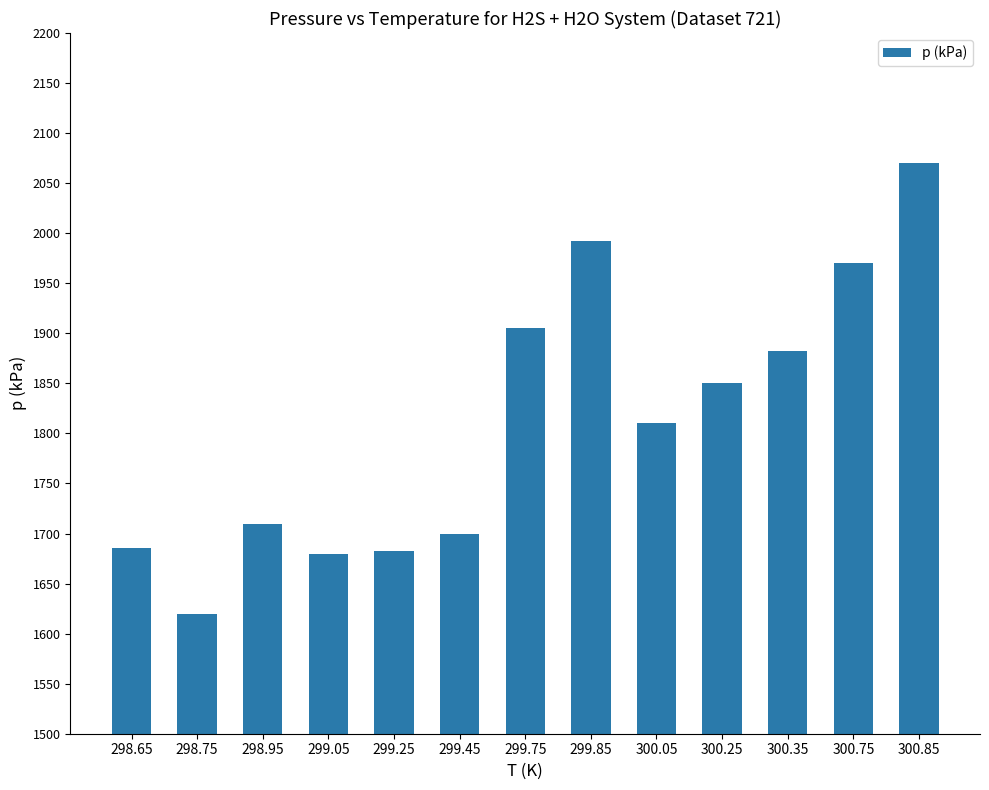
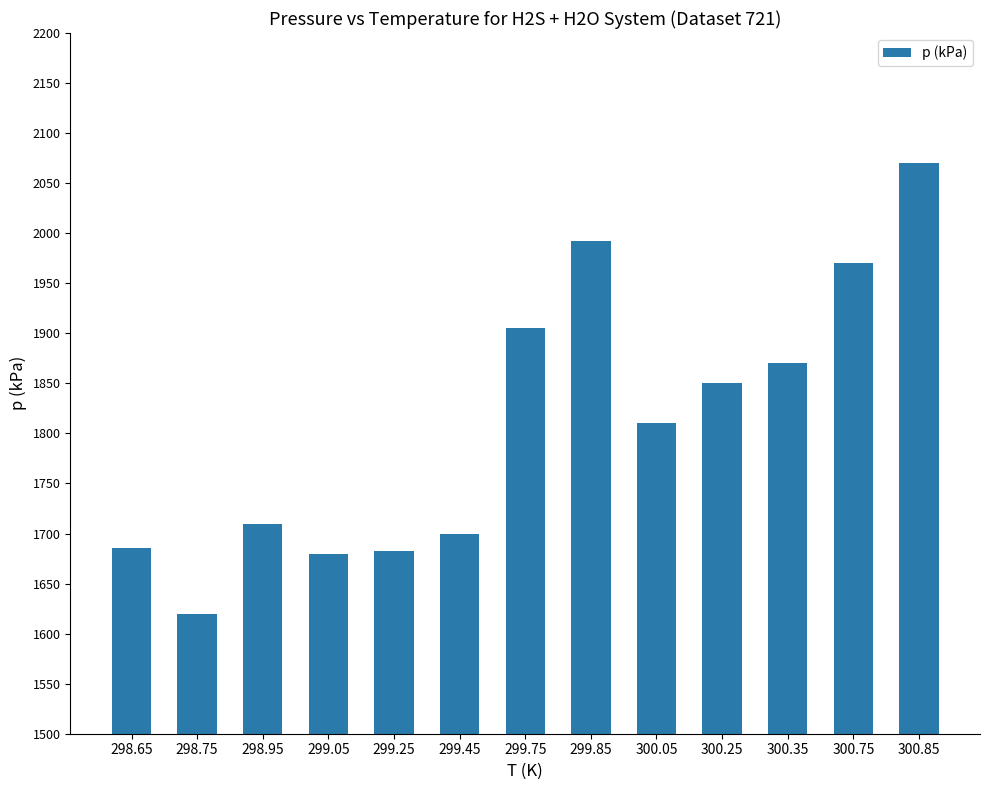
300.35: 1882 -> 1870
